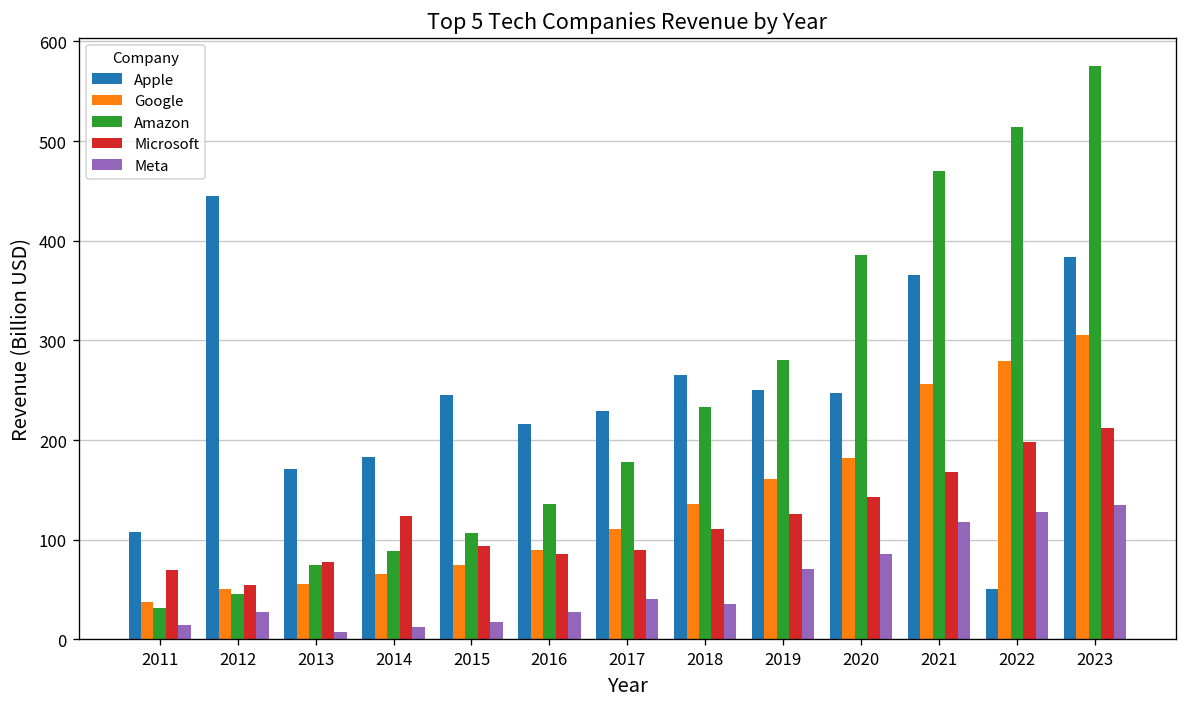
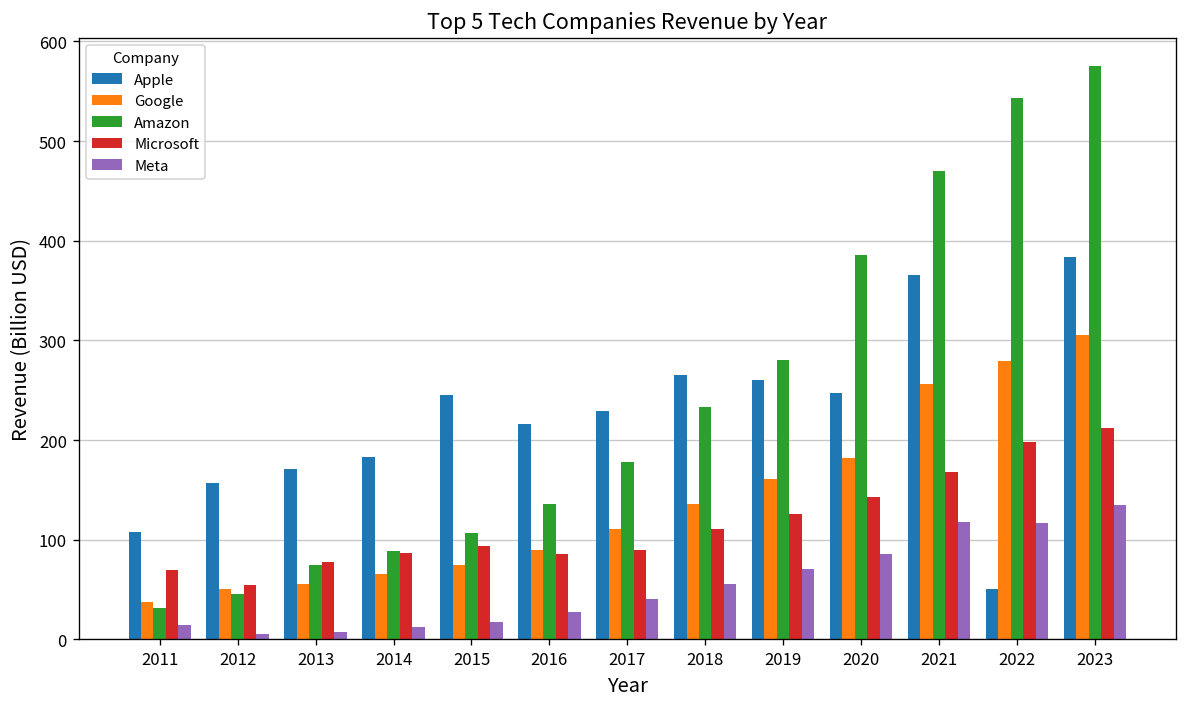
Apple, 2012: 450 -> 160
Meta, 2012: 30 -> 10
Microsoft, 2014: 120 -> 90
Meta, 2018: 40 -> 60
Apple, 2019: 250 -> 260
Amazon, 2022: 510 -> 540
Meta, 2022: 130 -> 120
